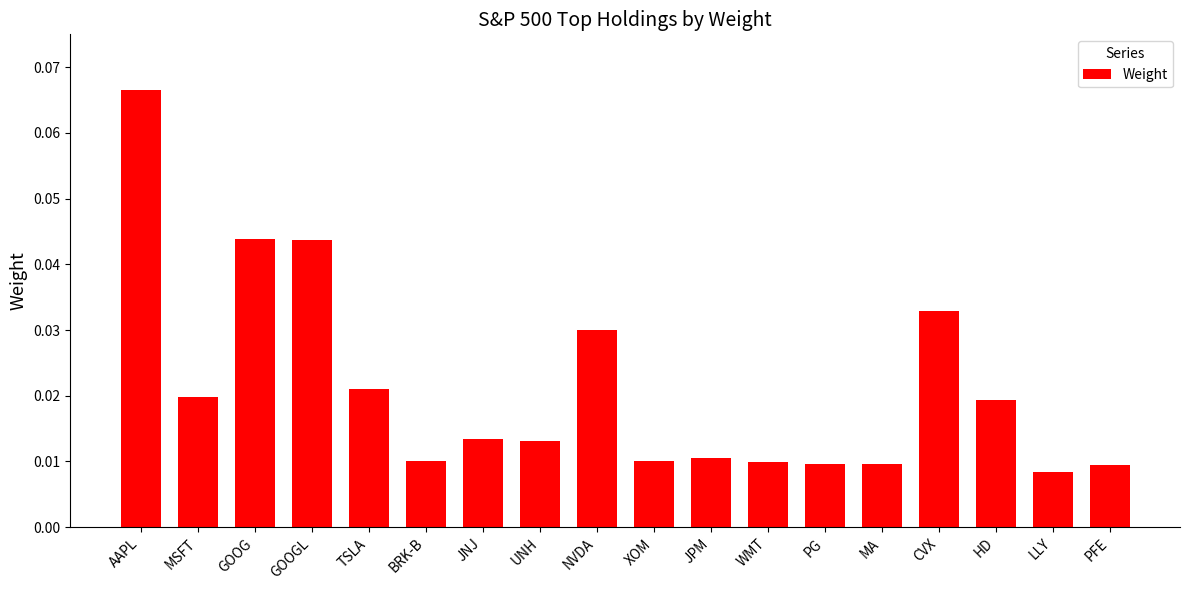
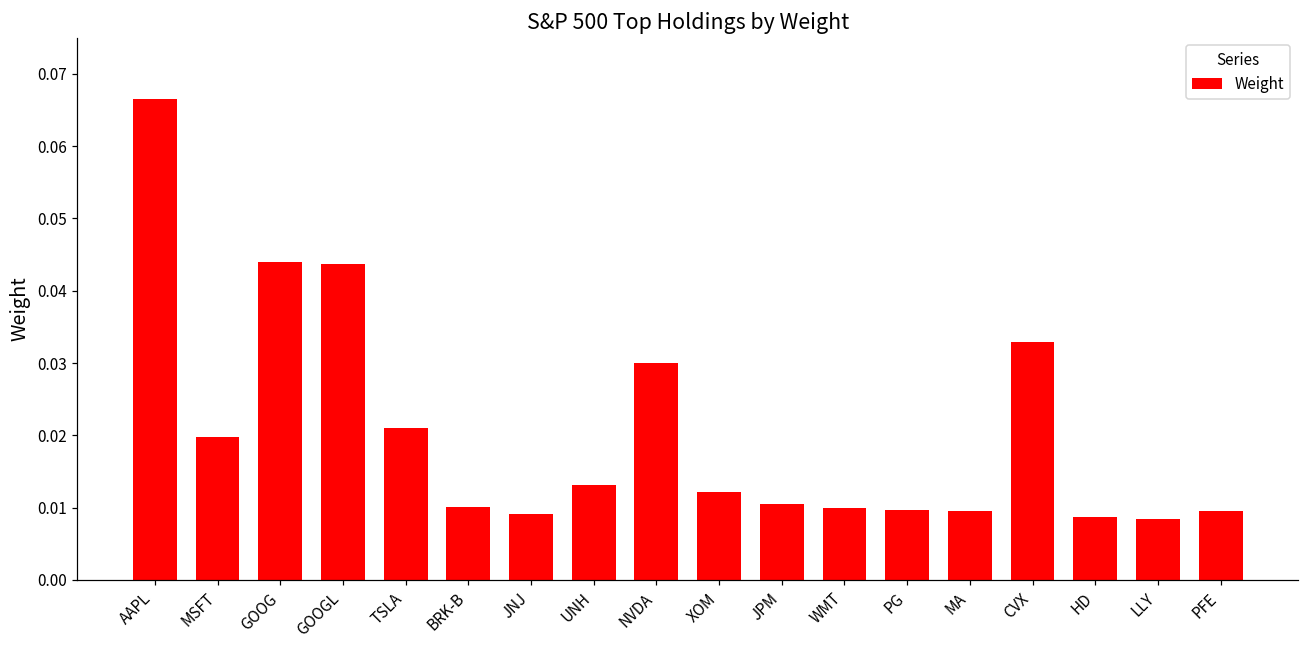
JNJ: 0.013 -> 0.009
XOM: 0.010 -> 0.012
HD: 0.019 -> 0.009
